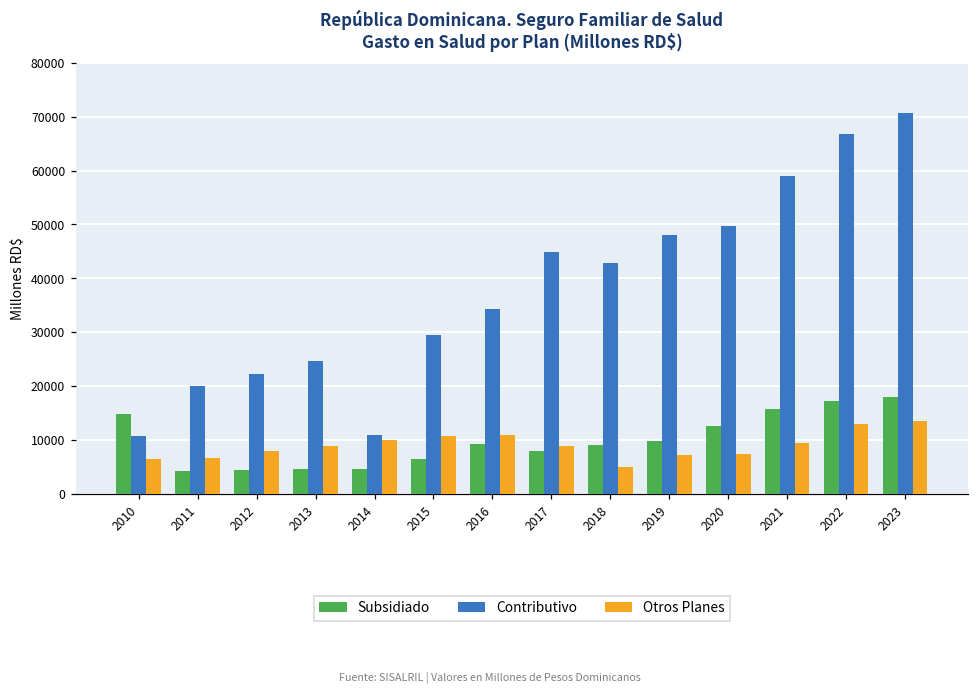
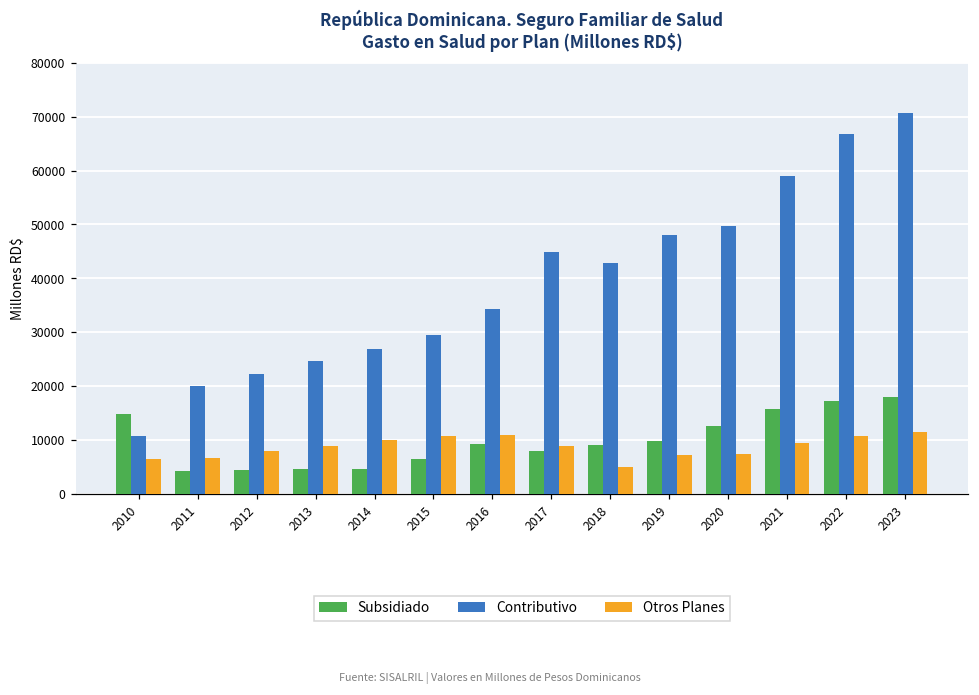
Contributivo, 2014: 11000 -> 27000
Otros Planes, 2022: 13000 -> 11000
Otros Planes, 2023: 13000 -> 11000
